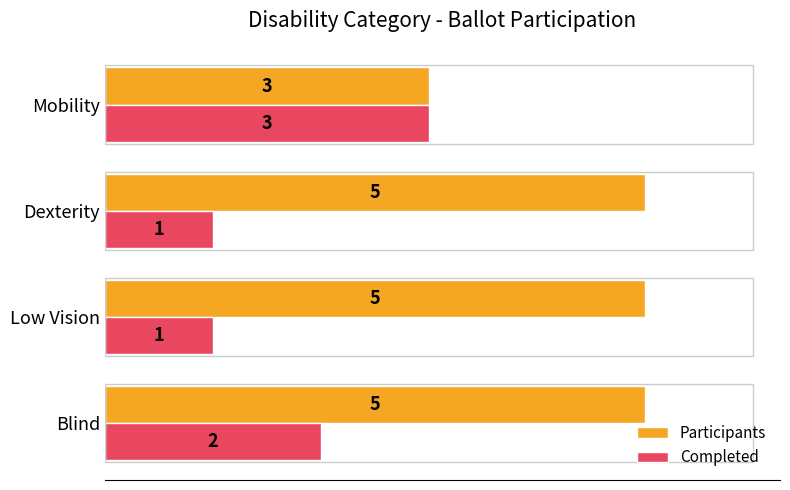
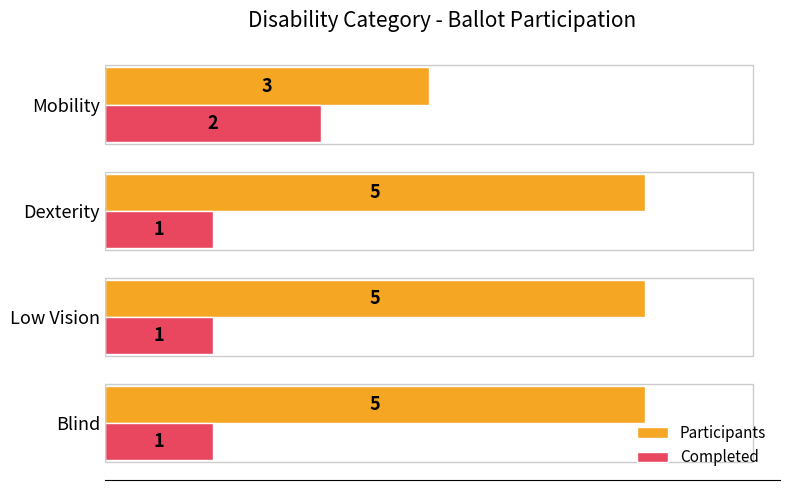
Completed, Mobility: 3 -> 2
Completed, Blind: 2 -> 1
